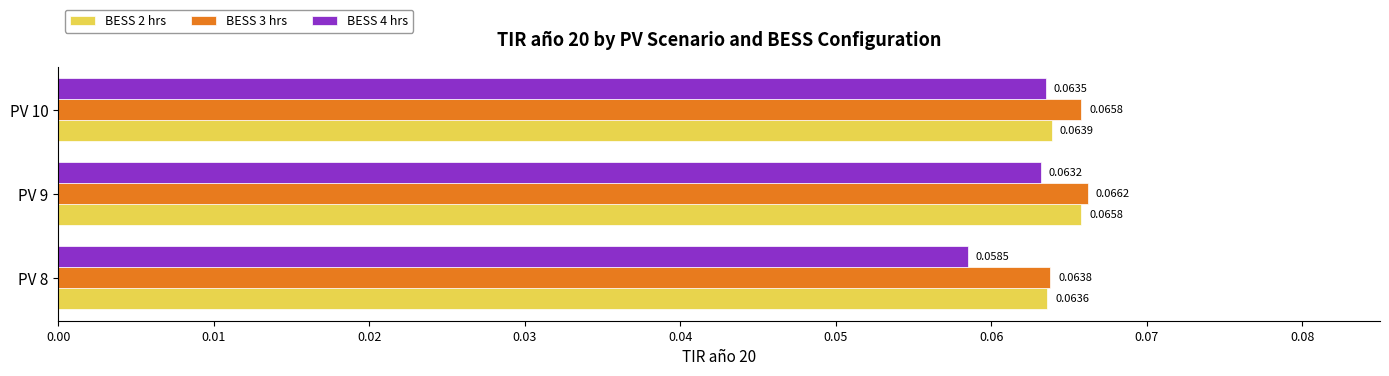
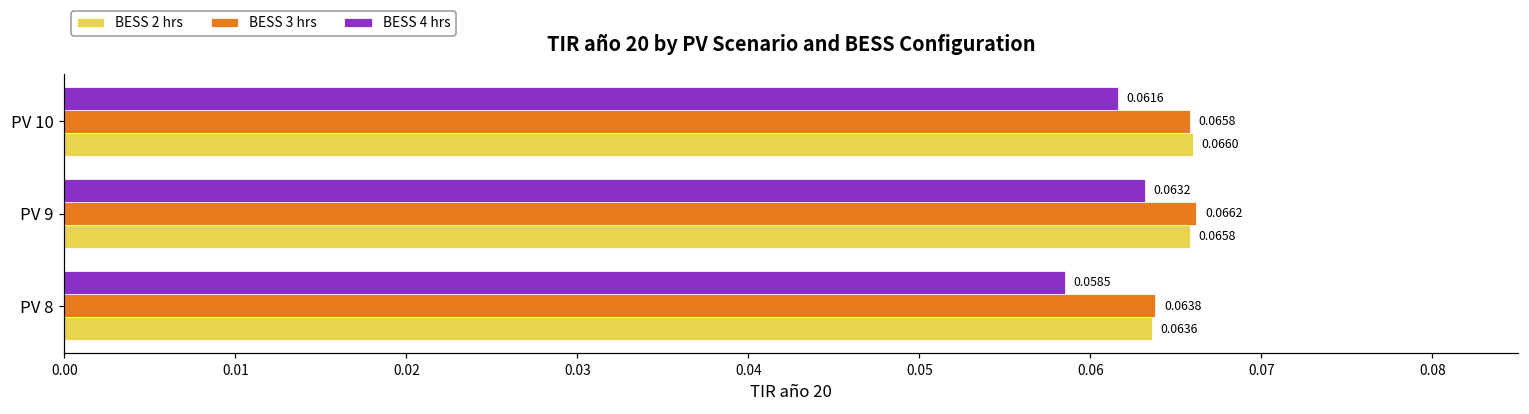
BESS 4 hrs, PV 10: 0.0635 -> 0.0616
BESS 2 hrs, PV 10: 0.0639 -> 0.0660
